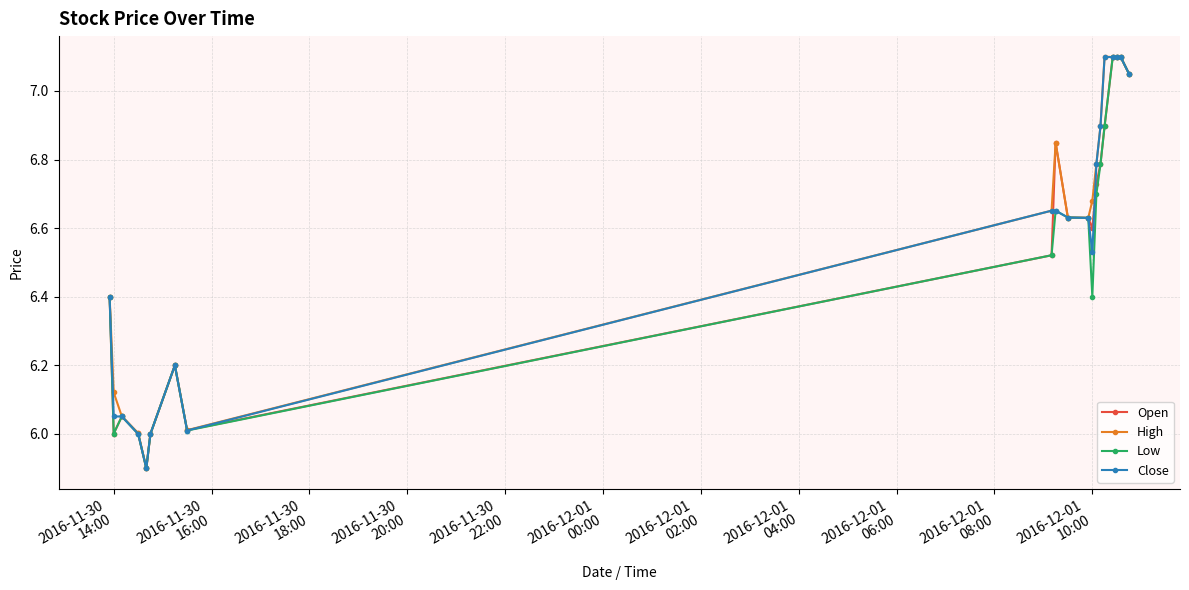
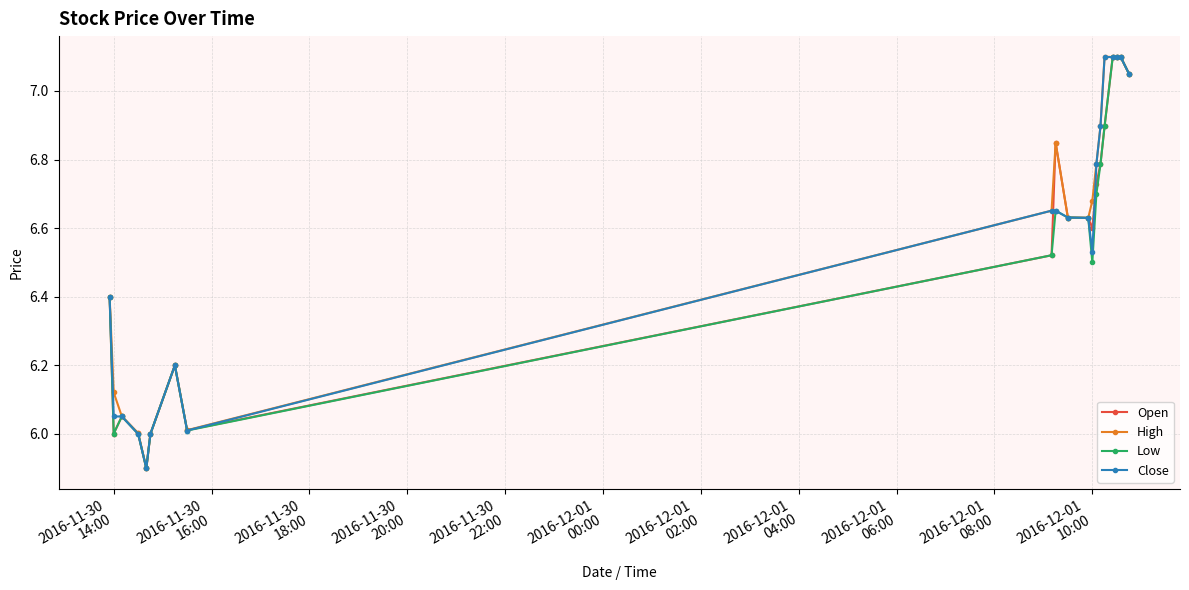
Low, 2016-12-01 10:00: 6.4 -> 6.5
